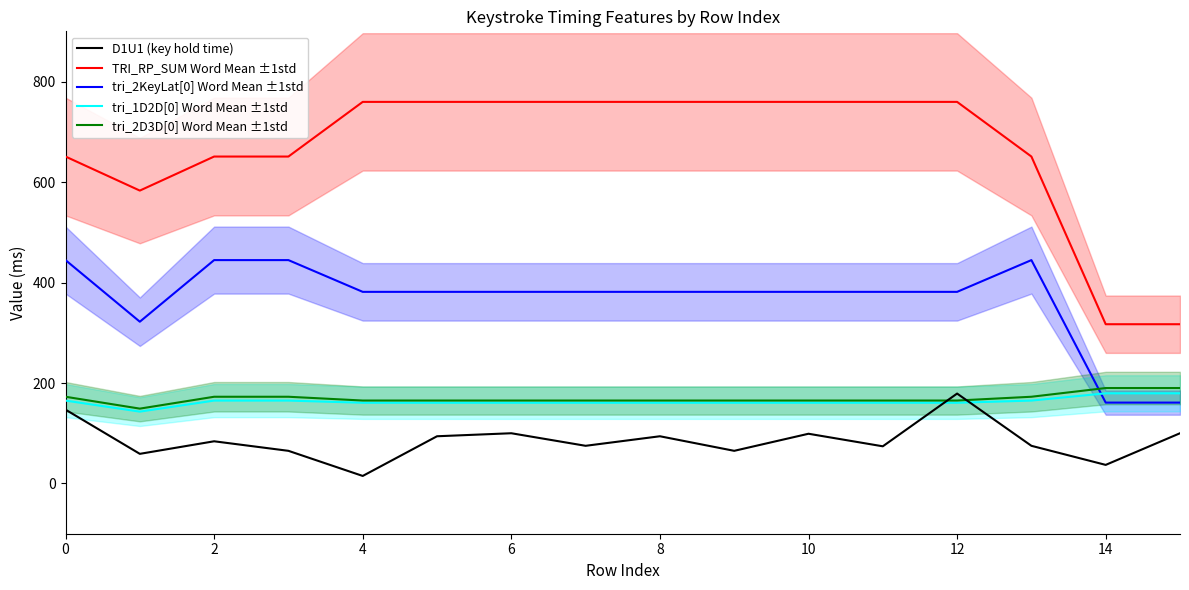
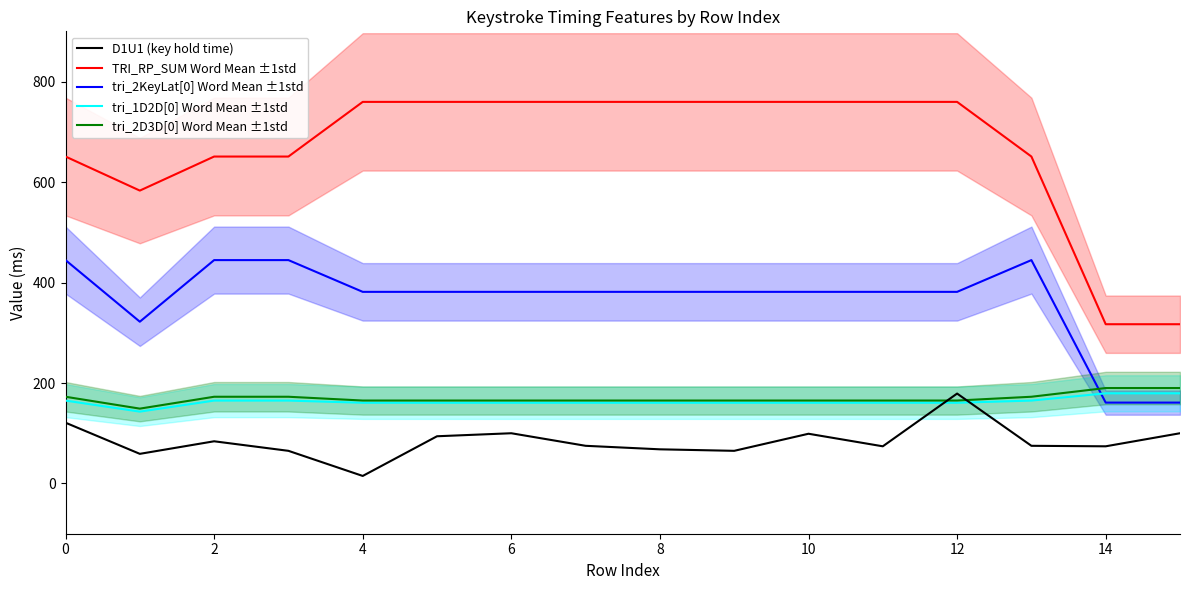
D1U1 (key hold time), 0: 150 -> 120
D1U1 (key hold time), 8: 90 -> 70
D1U1 (key hold time), 14: 40 -> 70
